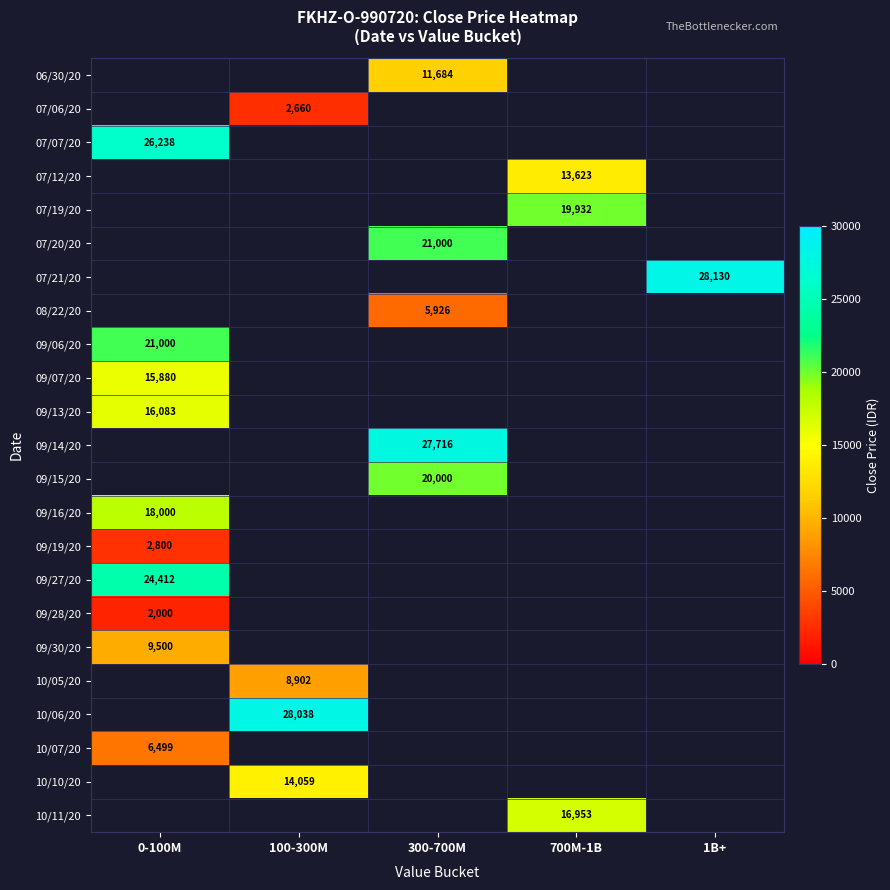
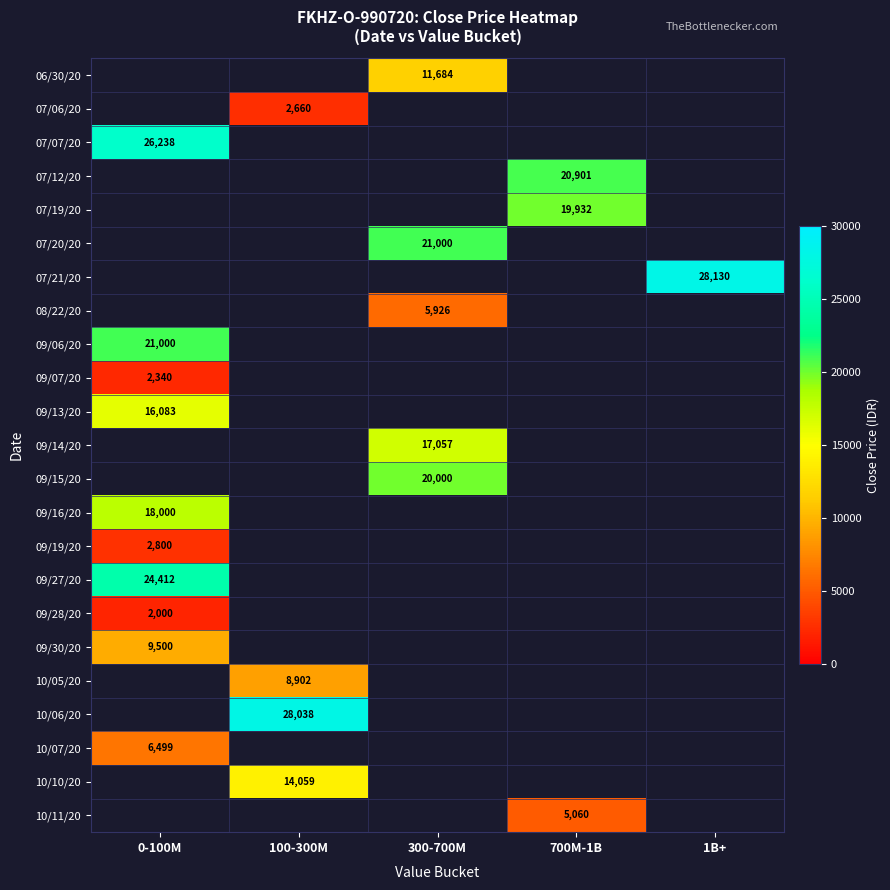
07/12/20, 700M-1B: 13,623 -> 20,901
09/07/20, 0-100M: 15,880 -> 2,340
09/14/20, 300-700M: 27,716 -> 17,057
10/11/20, 700M-1B: 16,953 -> 5,060
